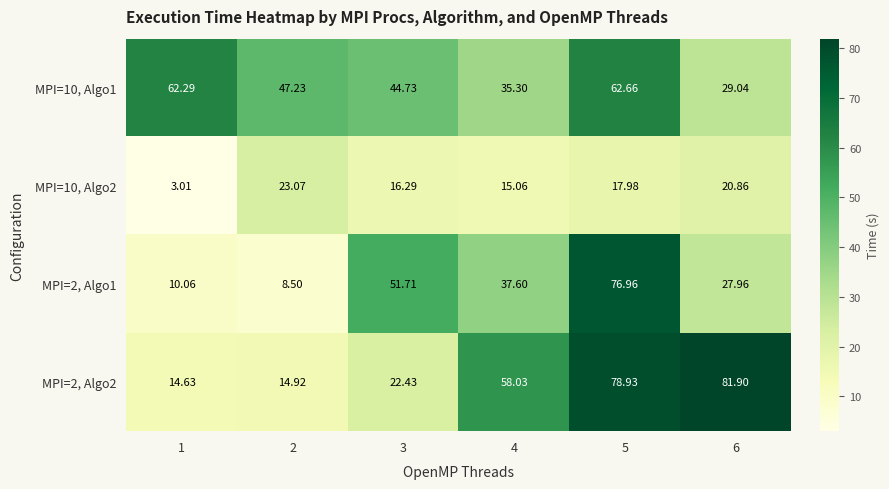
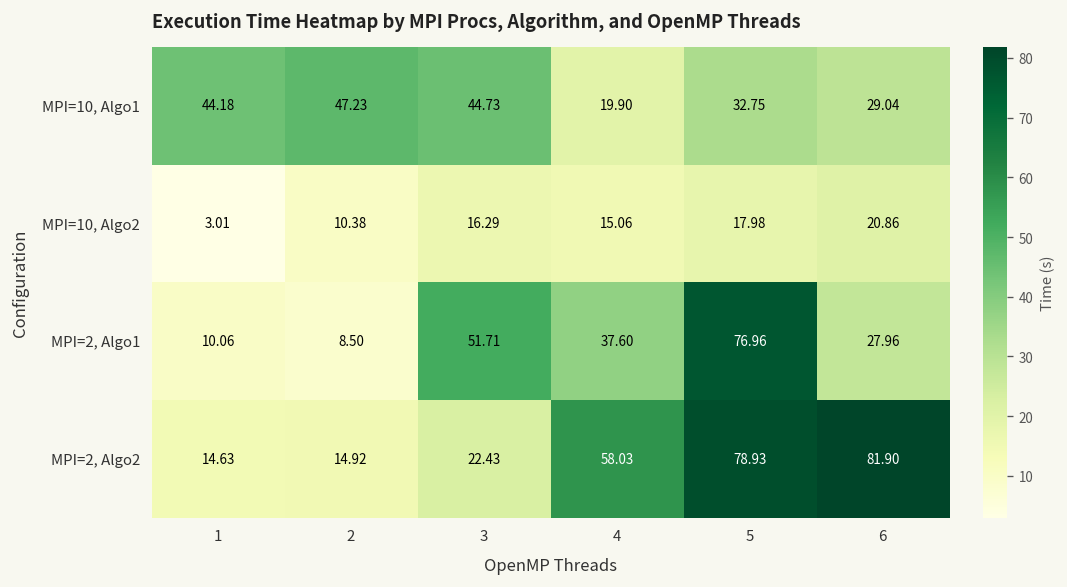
MPI=10, Algo1, 1: 62.29 -> 44.18
MPI=10, Algo1, 4: 35.30 -> 19.90
MPI=10, Algo1, 5: 62.66 -> 32.75
MPI=10, Algo2, 2: 23.07 -> 10.38
